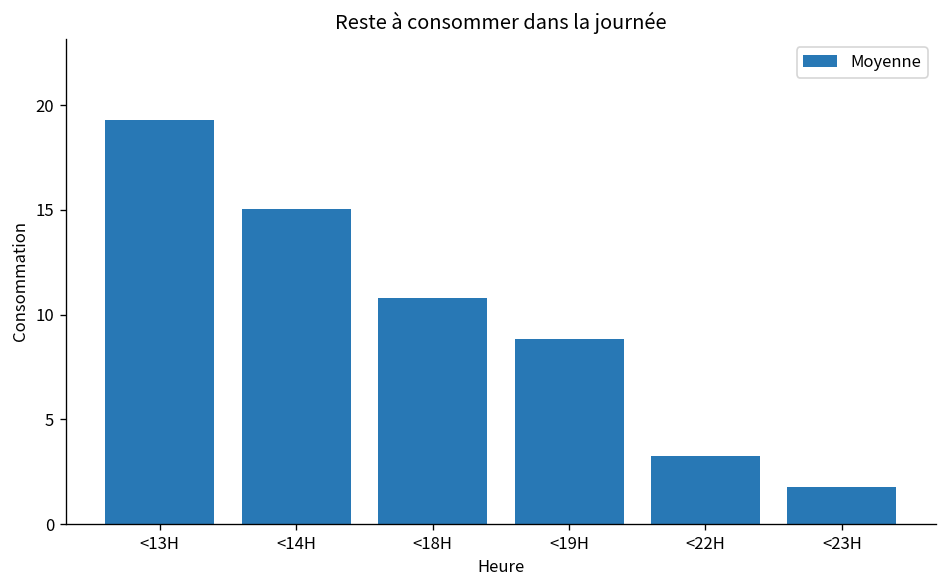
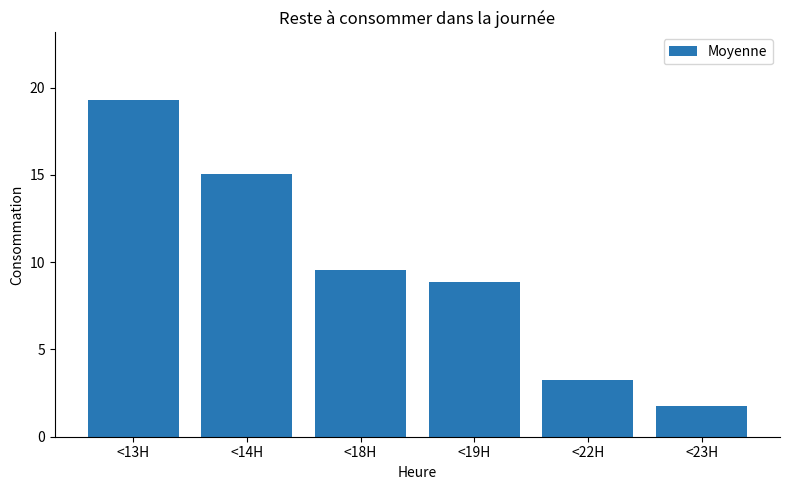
<18H: 10.8 -> 9.5
